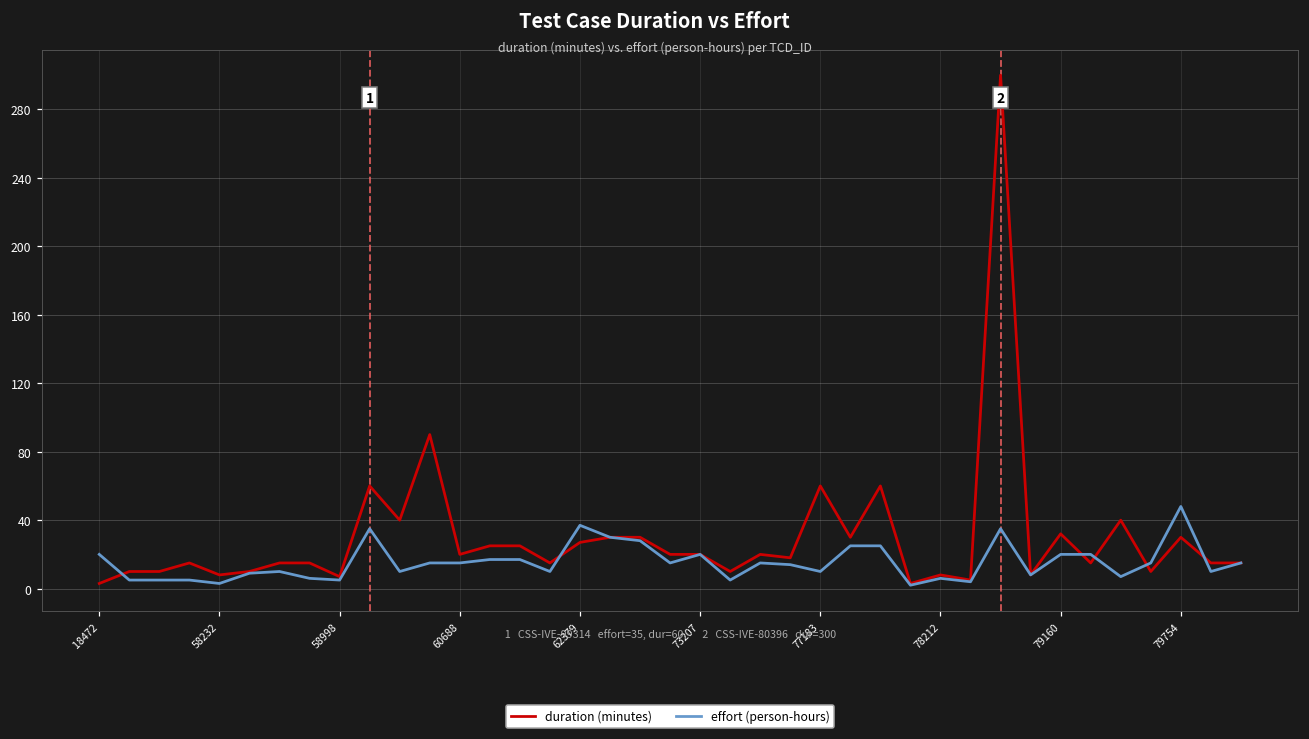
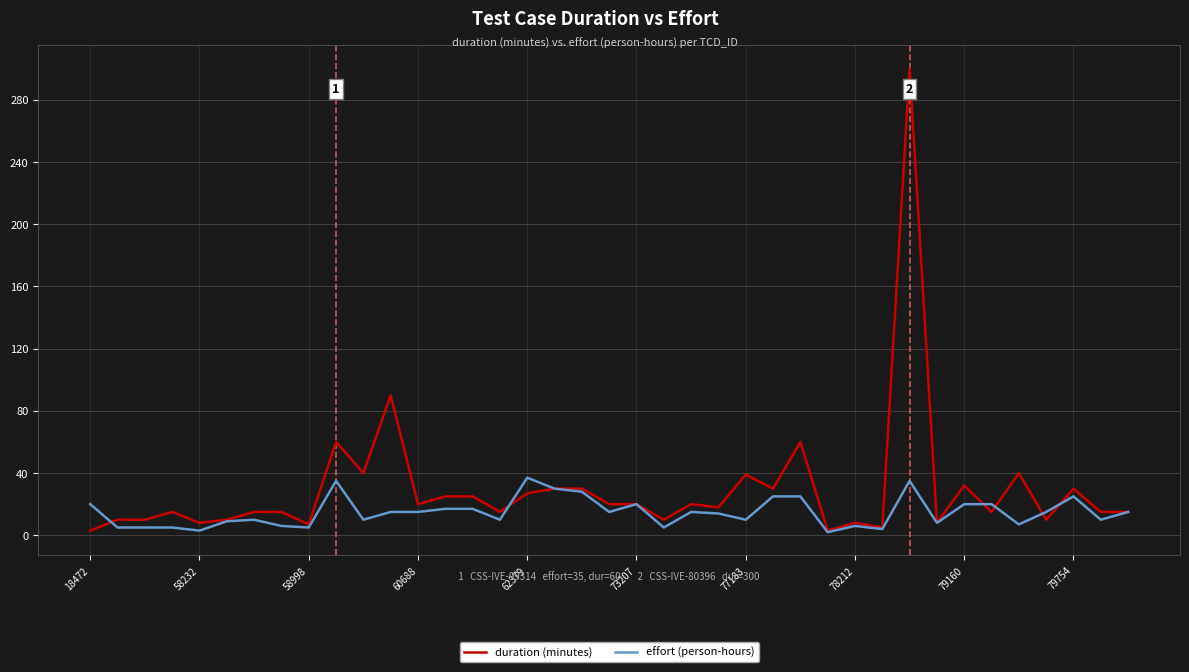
duration (minutes), 77183: 60 -> 39
effort (person-hours), 79754: 48 -> 25
